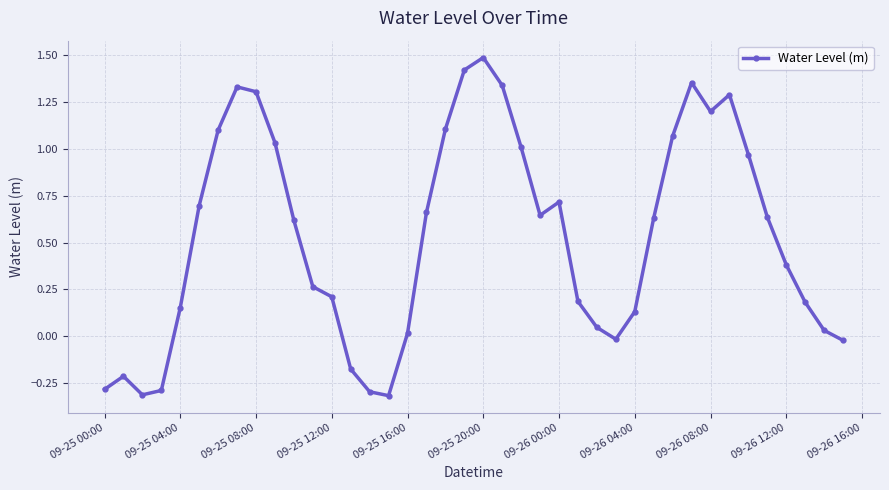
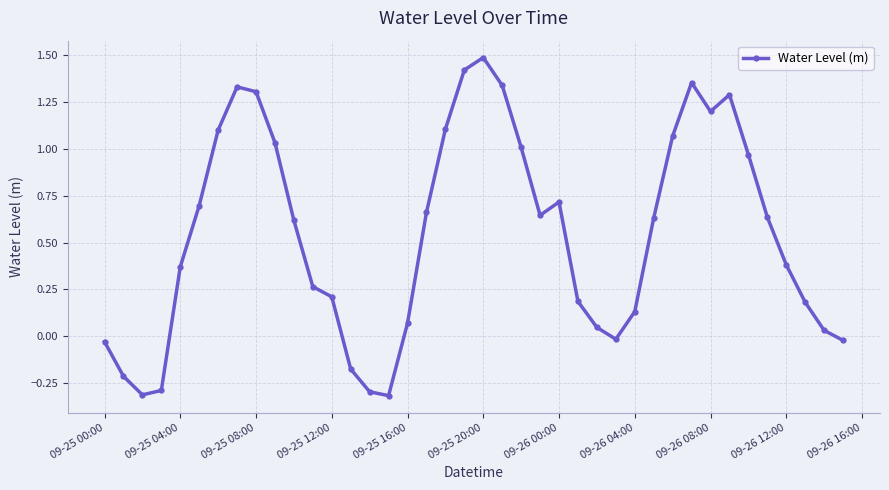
09-25 00:00: -0.28 -> -0.03
09-25 04:00: 0.15 -> 0.37
09-25 16:00: 0.02 -> 0.07
